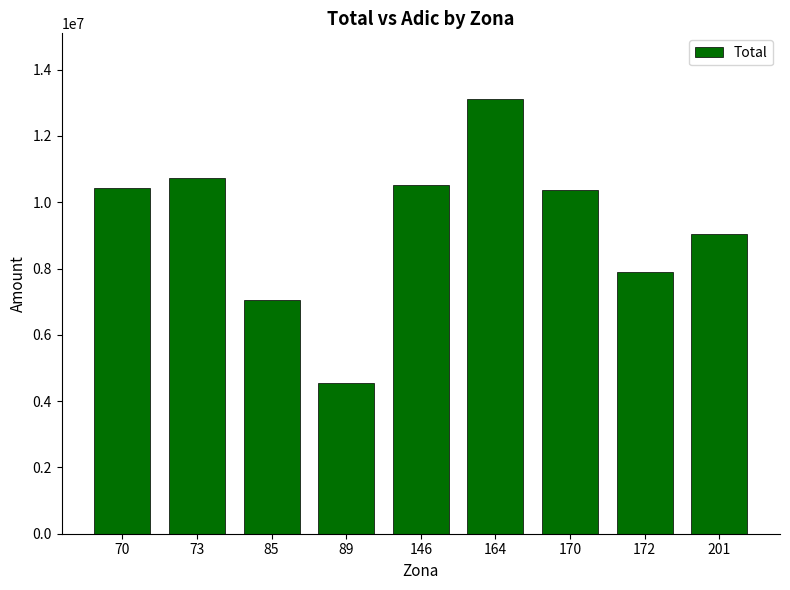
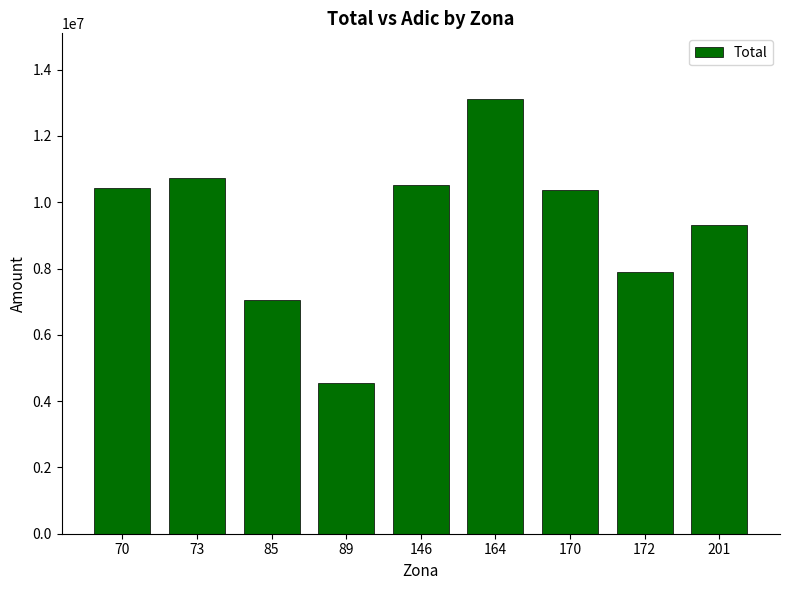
201: 9000000 -> 9300000
